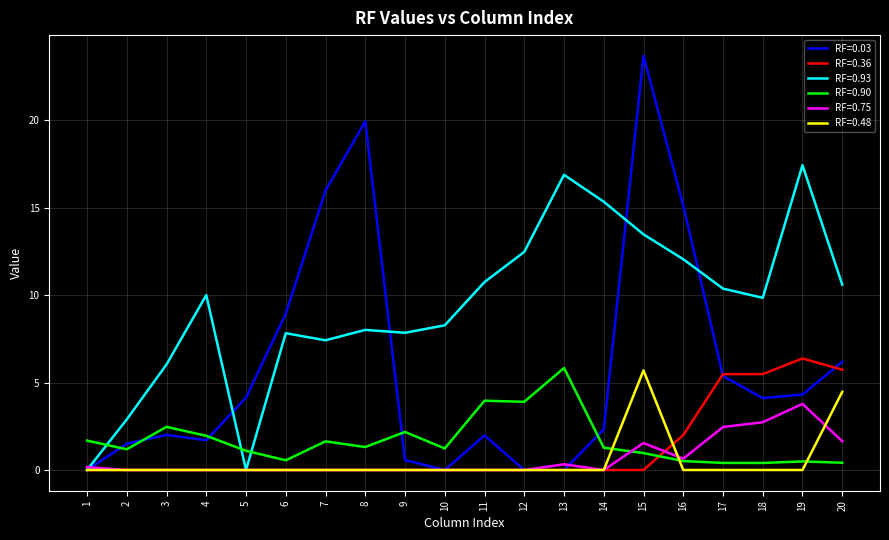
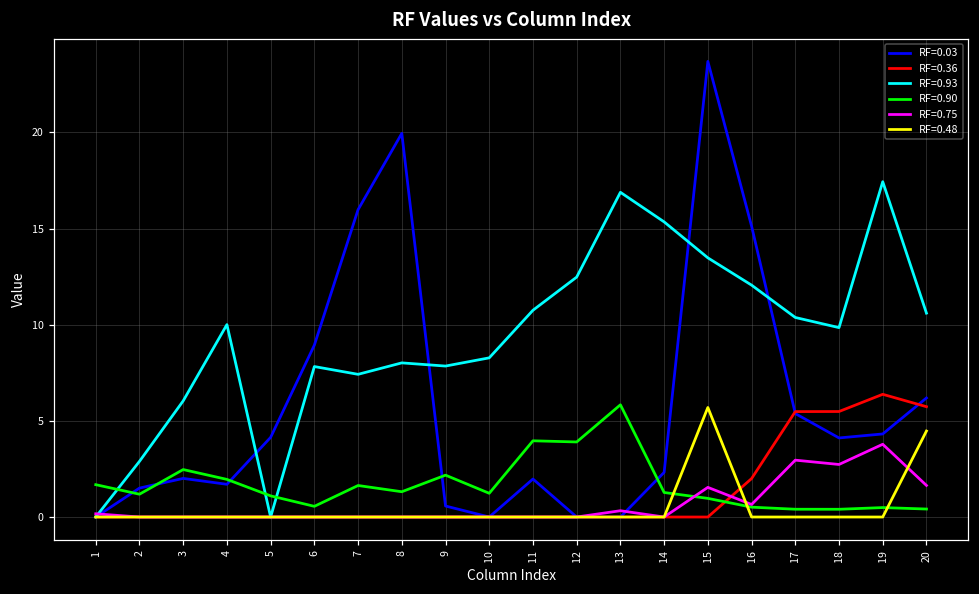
RF=0.75, 17: 2.5 -> 3.0
